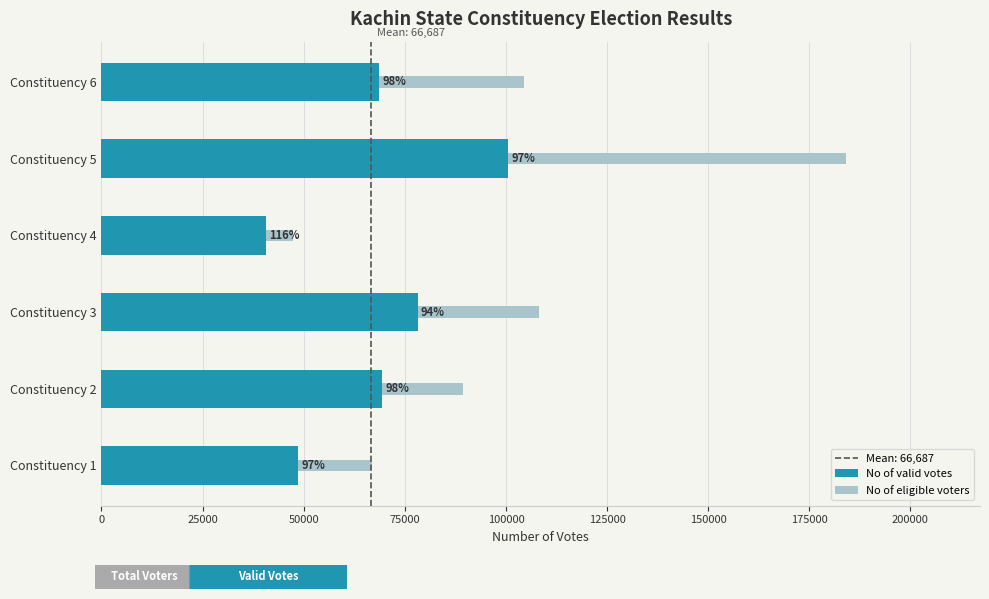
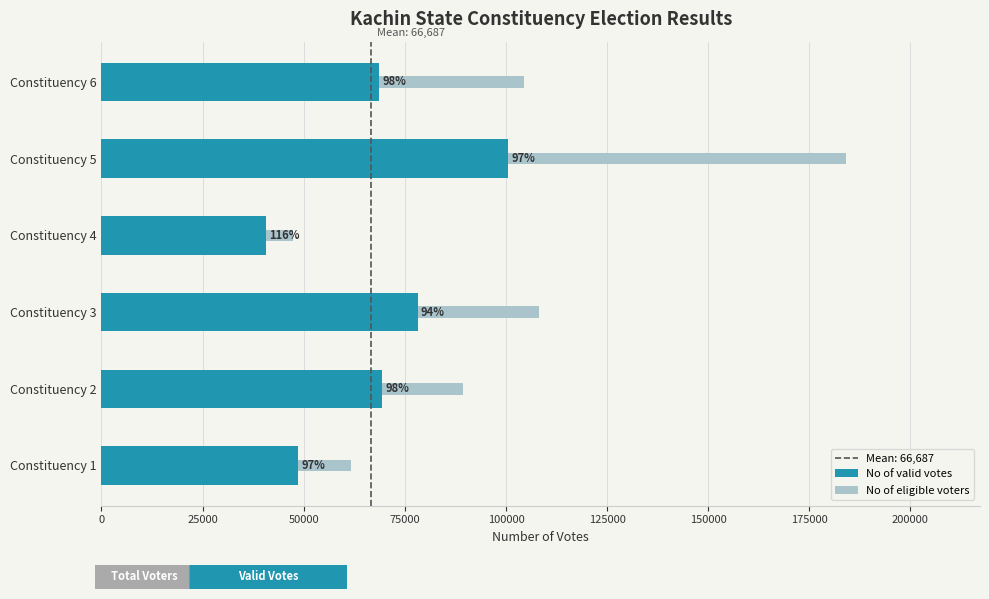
No of eligible voters, Constituency 1: 67000 -> 62000
